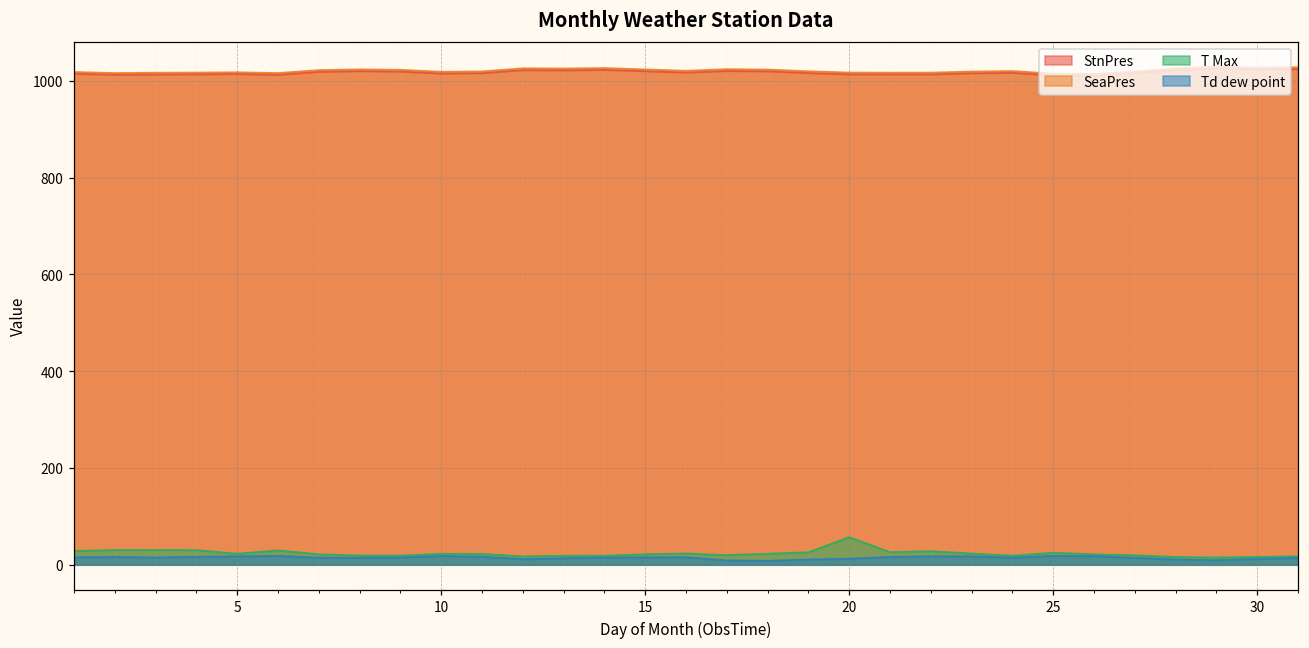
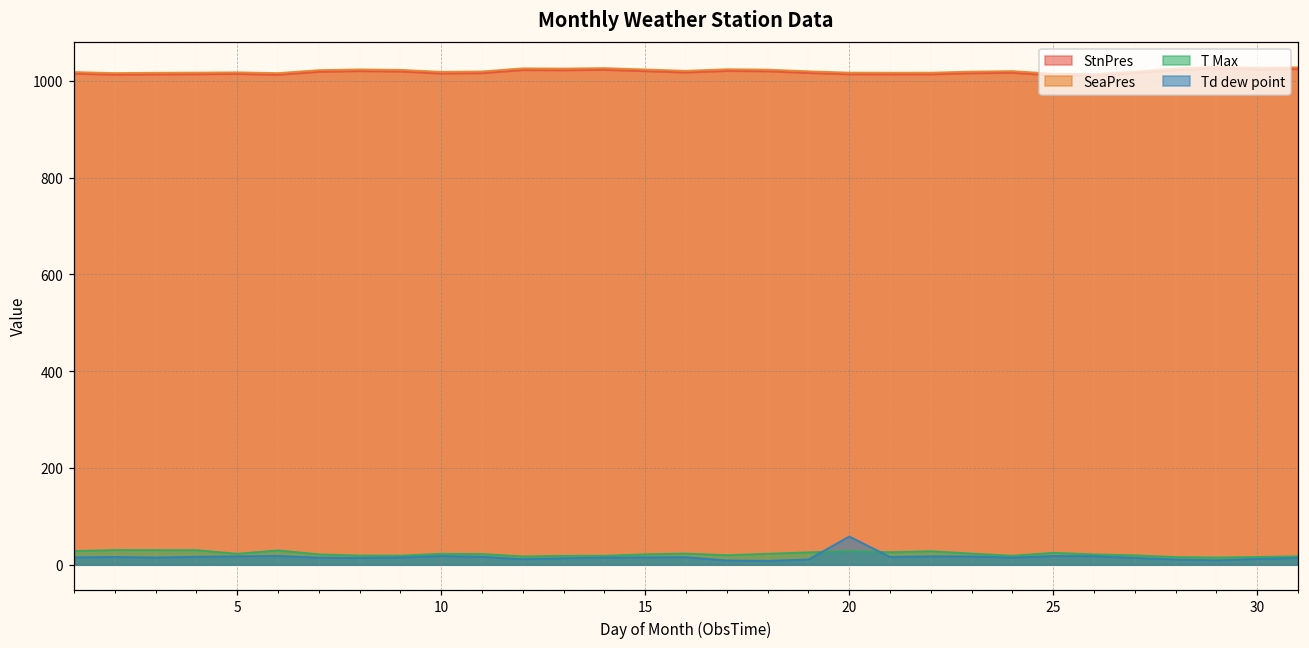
T Max, 20: 60 -> 30
Td dew point, 20: 10 -> 60
